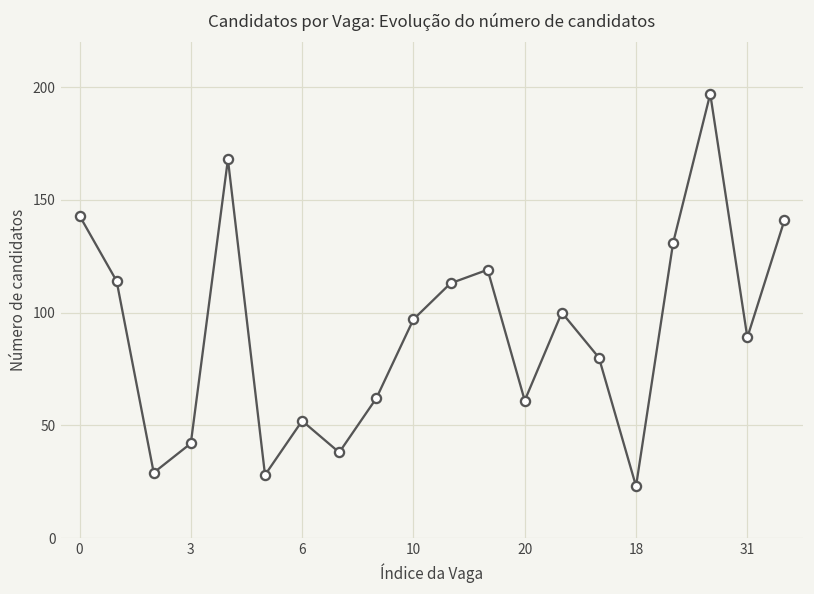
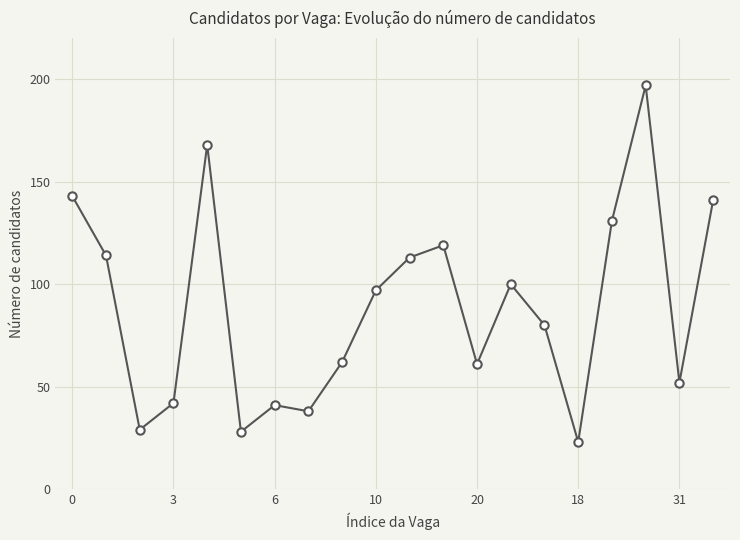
6: 52 -> 41
31: 89 -> 52
